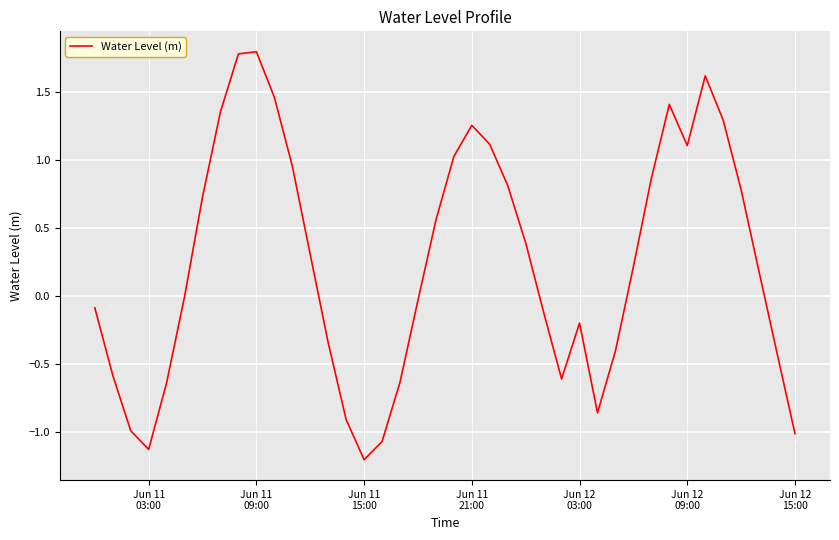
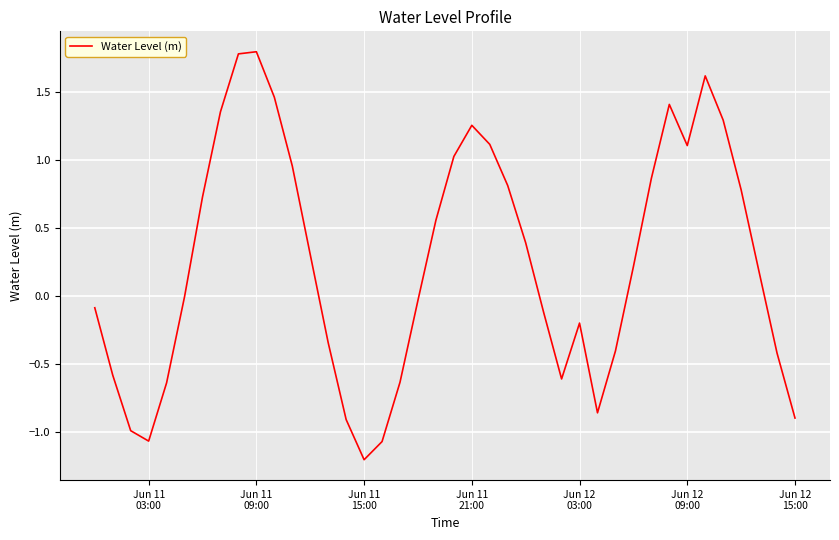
Jun 11 03:00: -1.13 -> -1.06
Jun 12 15:00: -1.01 -> -0.89
